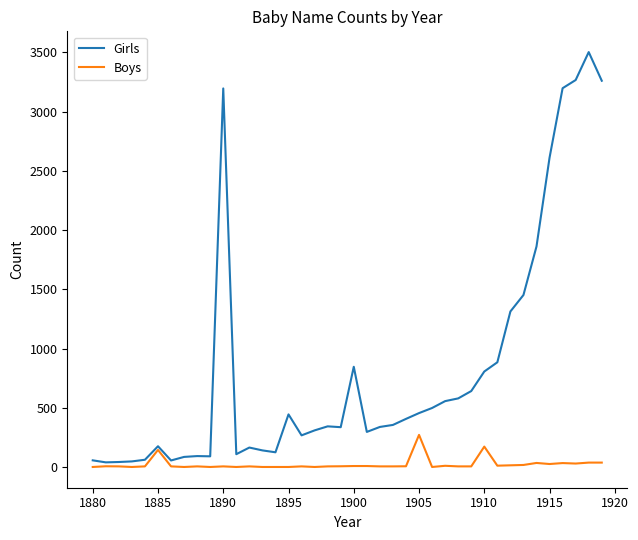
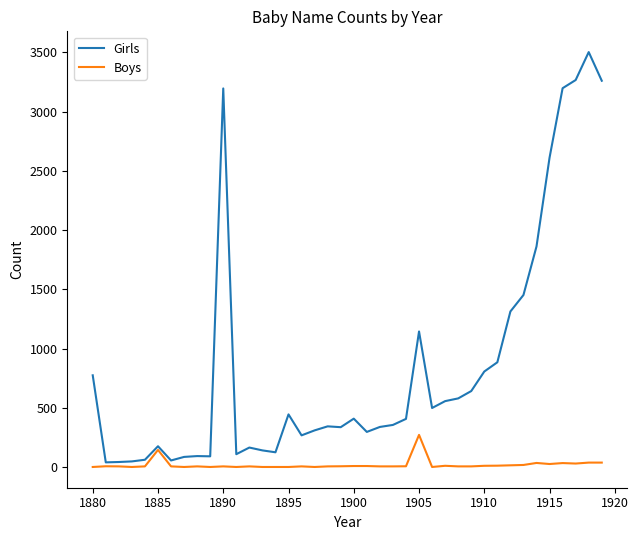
Girls, 1880: 60 -> 770
Girls, 1900: 850 -> 410
Girls, 1905: 460 -> 1140
Boys, 1910: 170 -> 10
